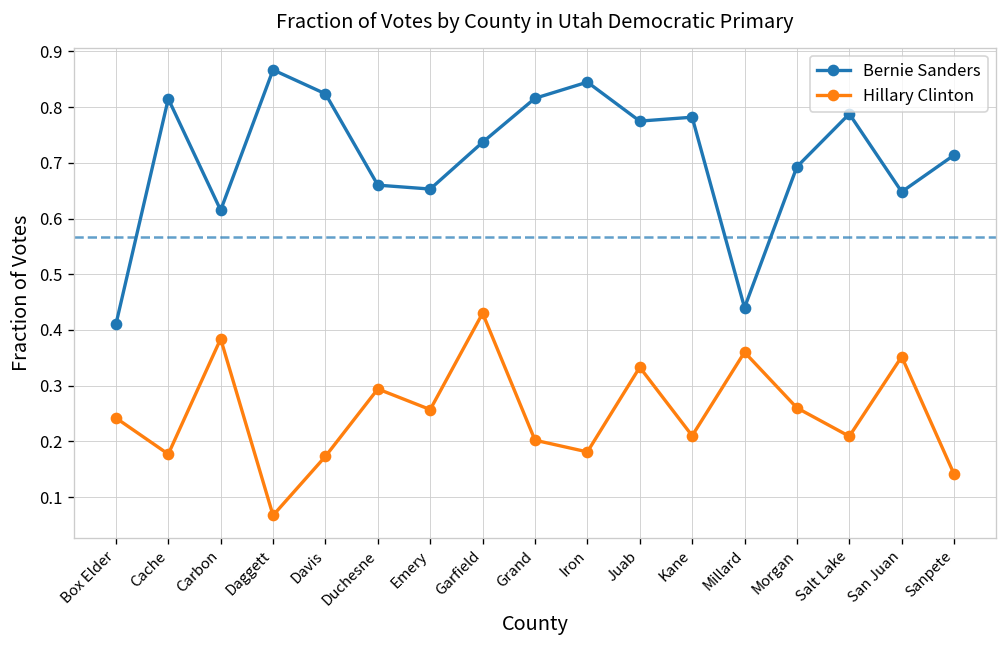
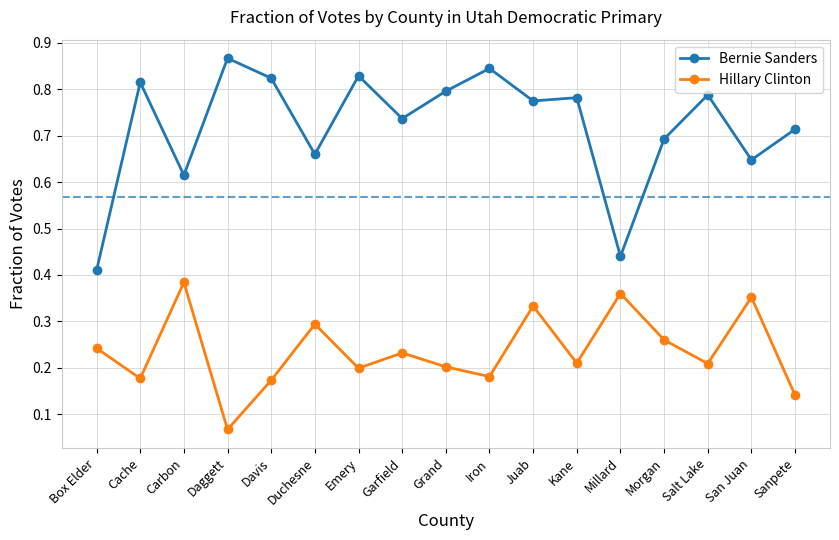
Bernie Sanders, Emery: 0.65 -> 0.83
Hillary Clinton, Emery: 0.26 -> 0.20
Hillary Clinton, Garfield: 0.43 -> 0.23
Bernie Sanders, Grand: 0.82 -> 0.80
